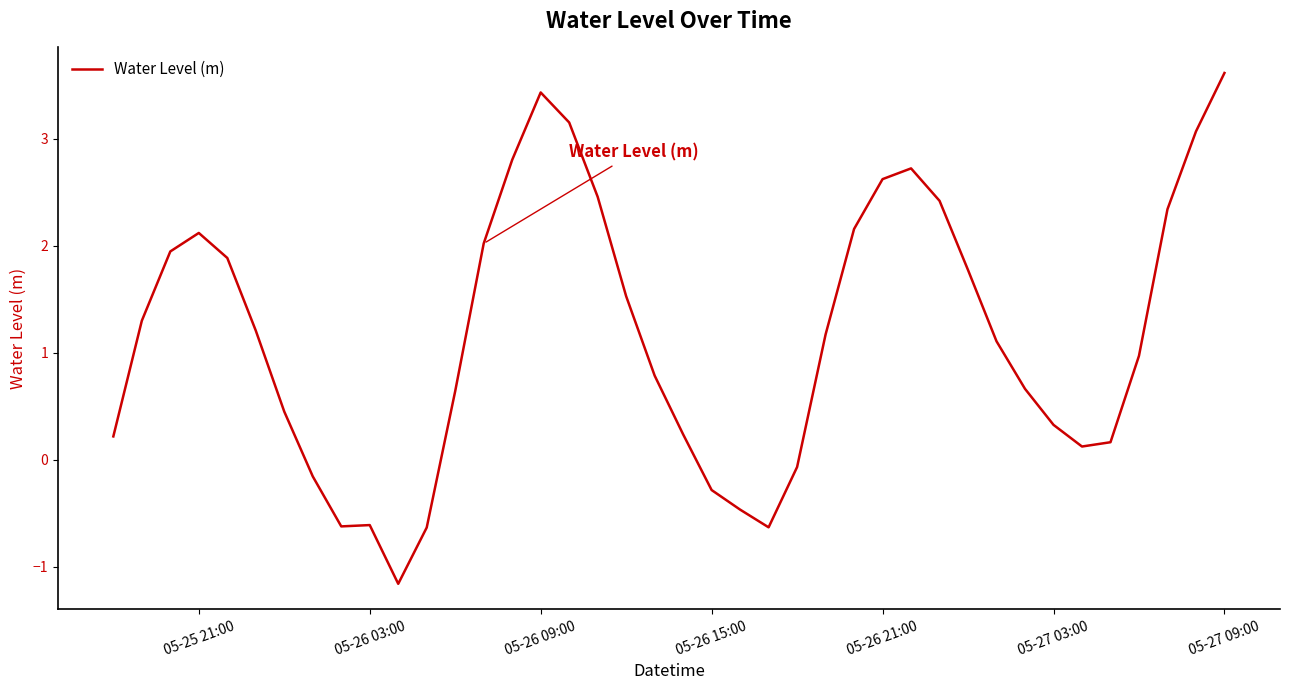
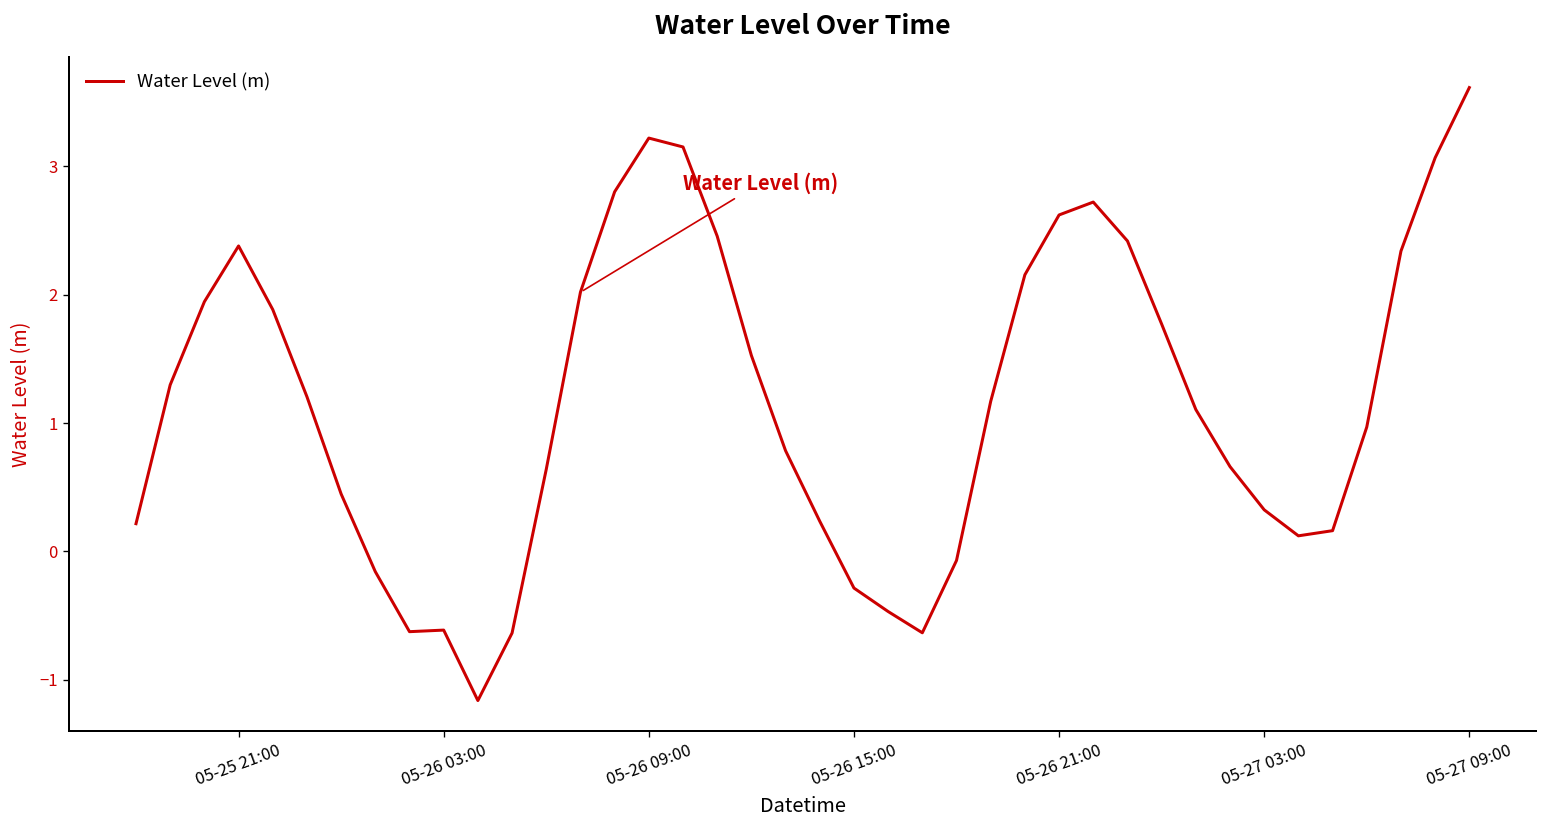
05-25 21:00: 2.12 -> 2.38
05-26 09:00: 3.43 -> 3.22
